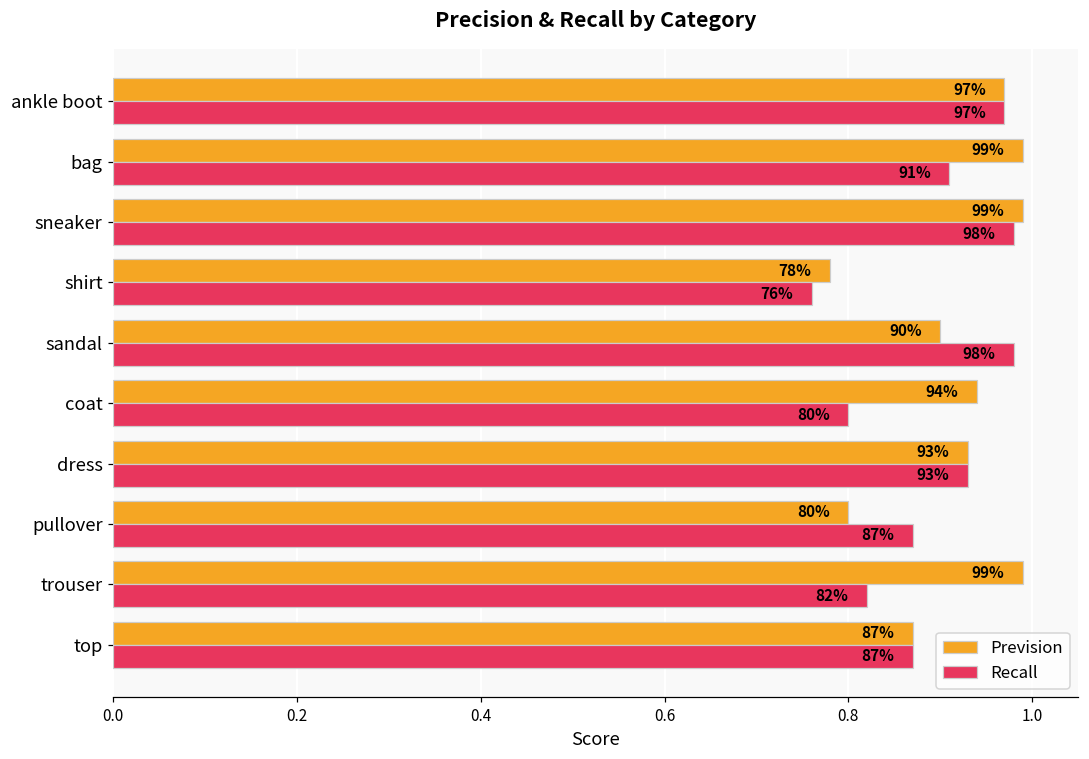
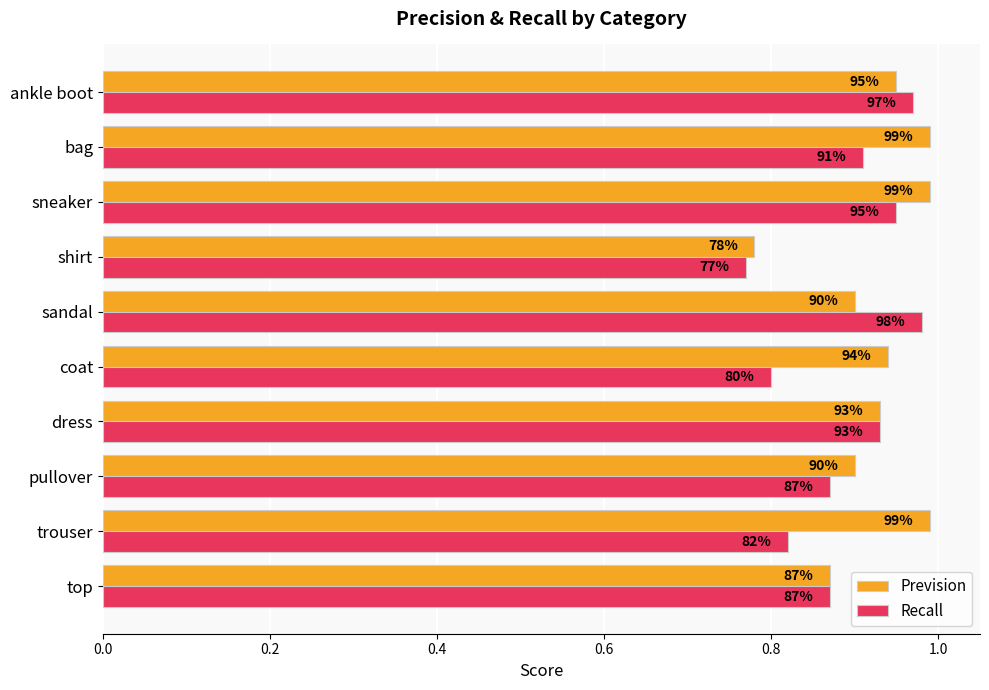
Prevision, ankle boot: 97% -> 95%
Recall, sneaker: 98% -> 95%
Recall, shirt: 76% -> 77%
Prevision, pullover: 80% -> 90%
